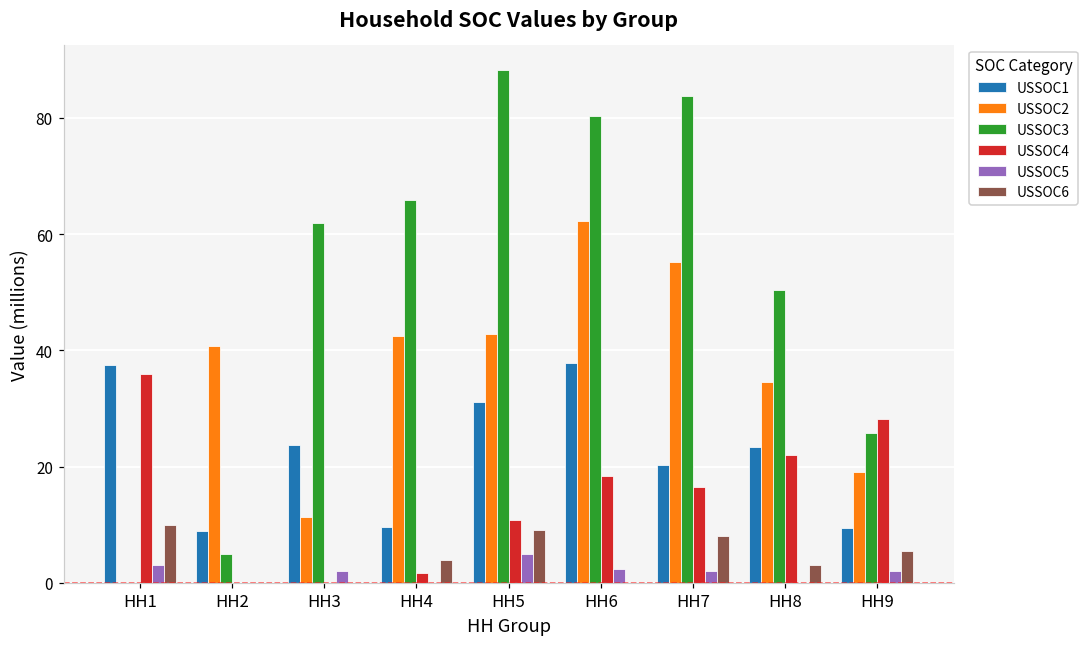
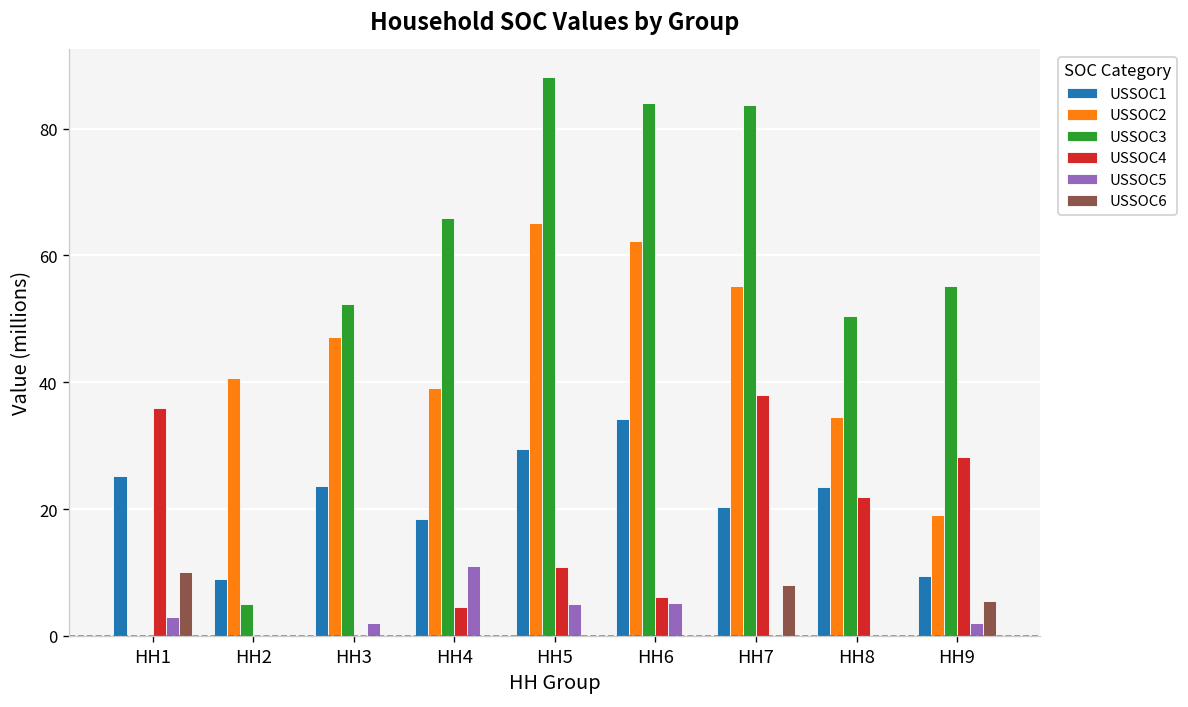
USSOC1, HH1: 37 -> 25
USSOC2, HH3: 11 -> 47
USSOC3, HH3: 62 -> 52
USSOC1, HH4: 10 -> 18
USSOC2, HH4: 42 -> 39
USSOC4, HH4: 2 -> 5
USSOC5, HH4: 0 -> 11
USSOC6, HH4: 4 -> 0
USSOC1, HH5: 31 -> 29
USSOC2, HH5: 43 -> 65
USSOC6, HH5: 9 -> 0
USSOC1, HH6: 38 -> 34
USSOC3, HH6: 80 -> 84
USSOC4, HH6: 18 -> 6
USSOC5, HH6: 2 -> 5
USSOC4, HH7: 16 -> 38
USSOC5, HH7: 2 -> 0
USSOC6, HH8: 3 -> 0
USSOC3, HH9: 26 -> 55
